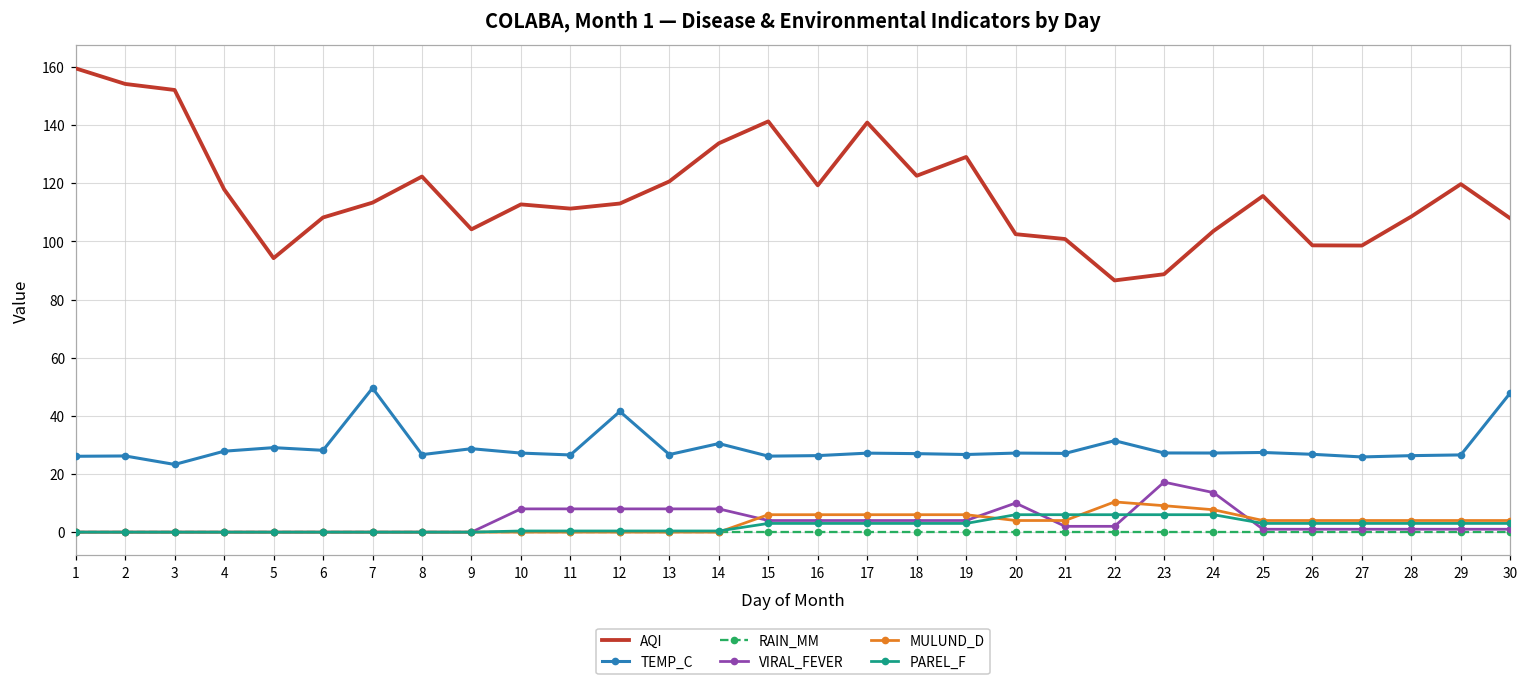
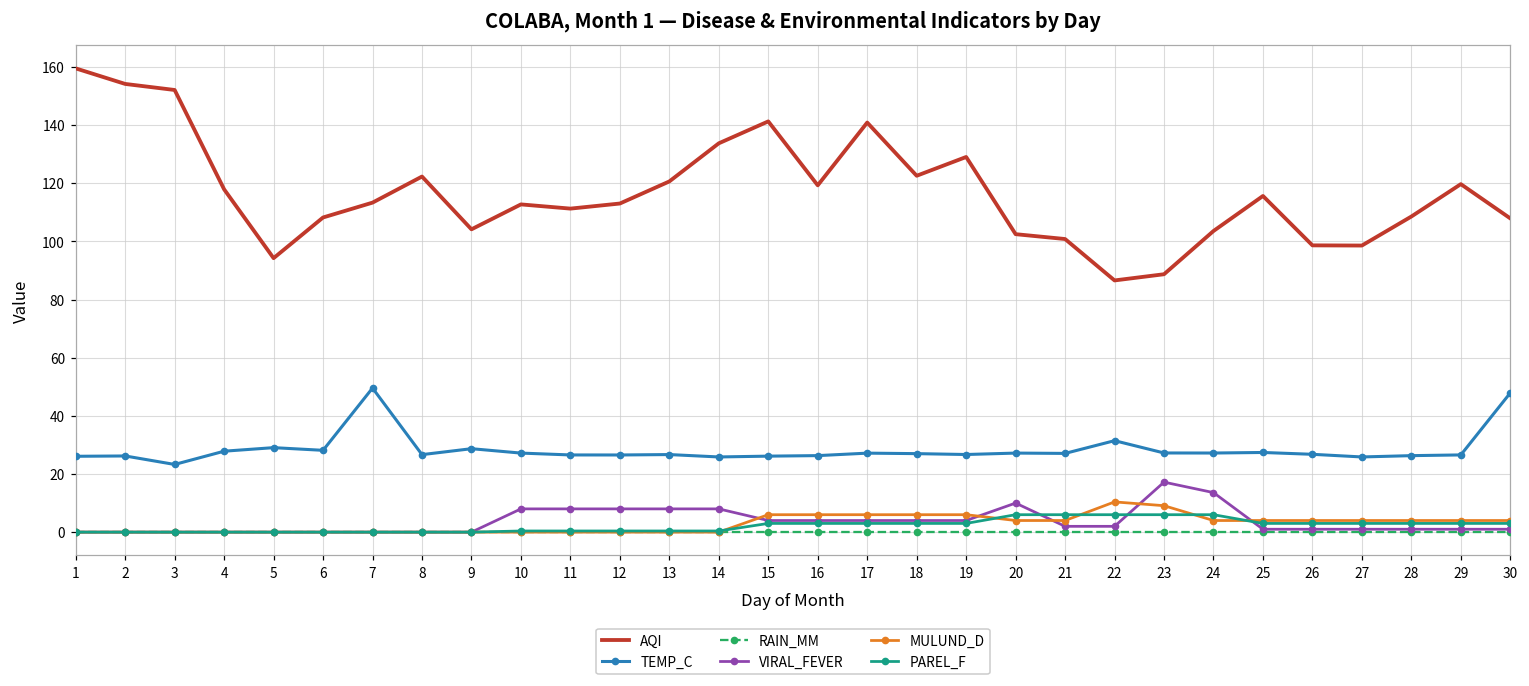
TEMP_C, 12: 42 -> 27
TEMP_C, 14: 30 -> 26
MULUND_D, 24: 8 -> 4
